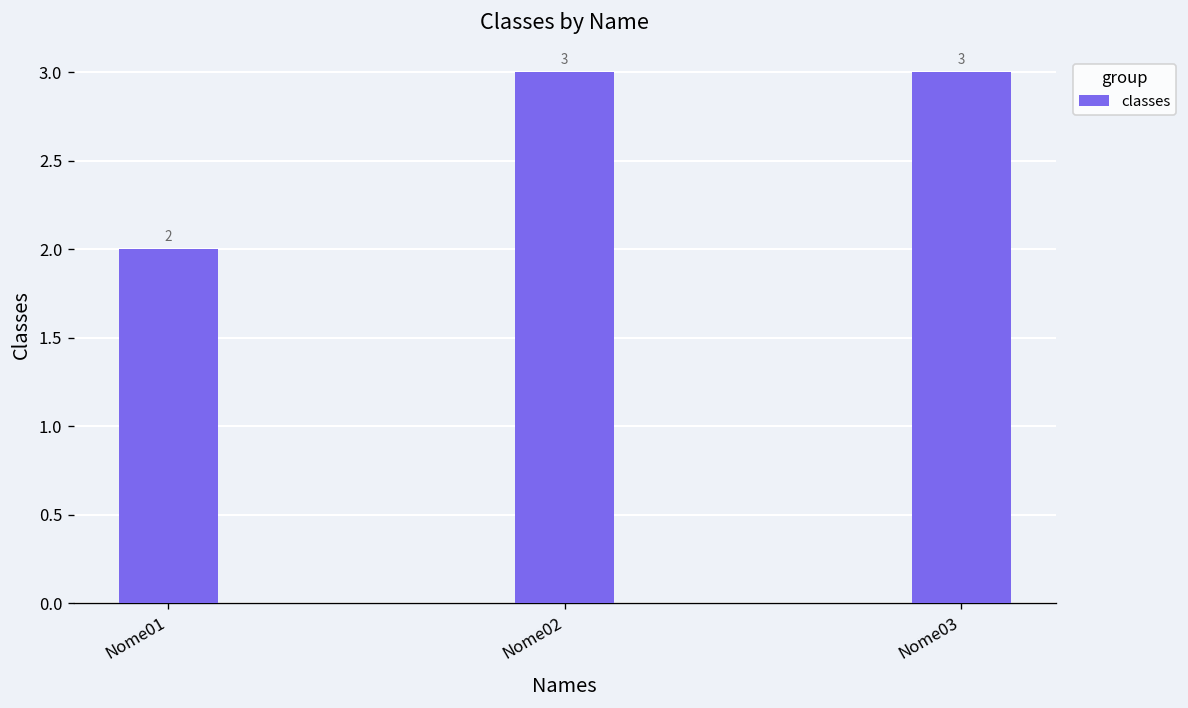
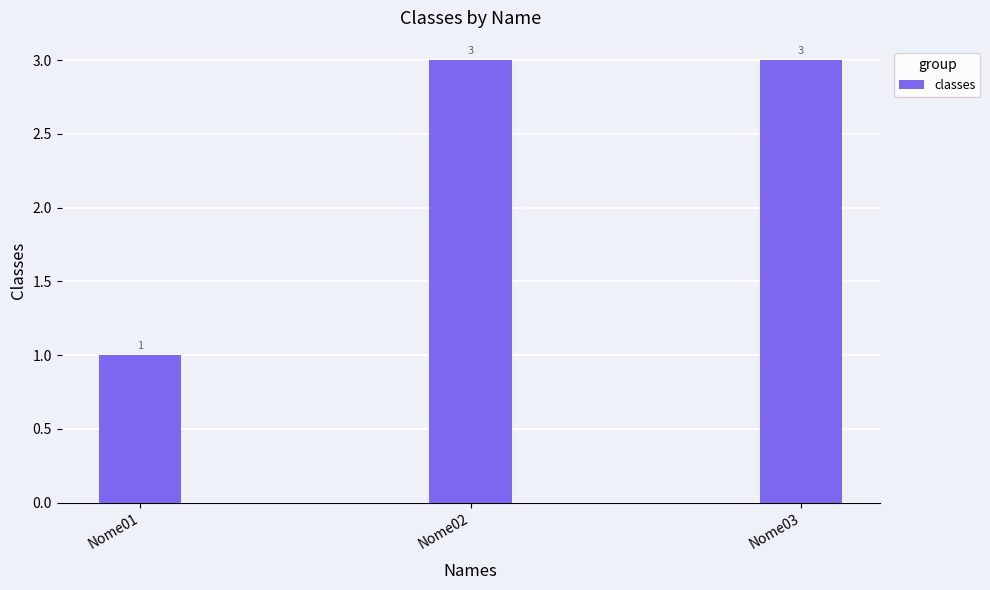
Nome01: 2 -> 1
